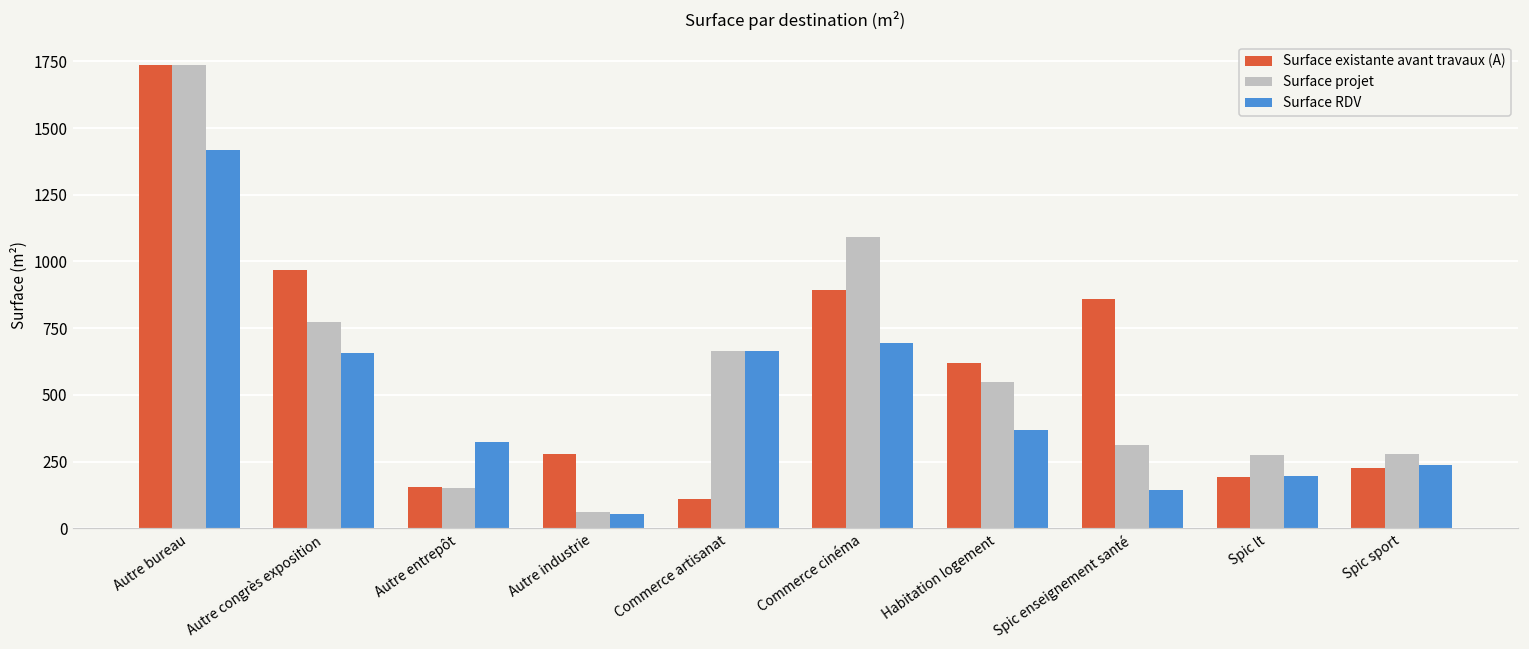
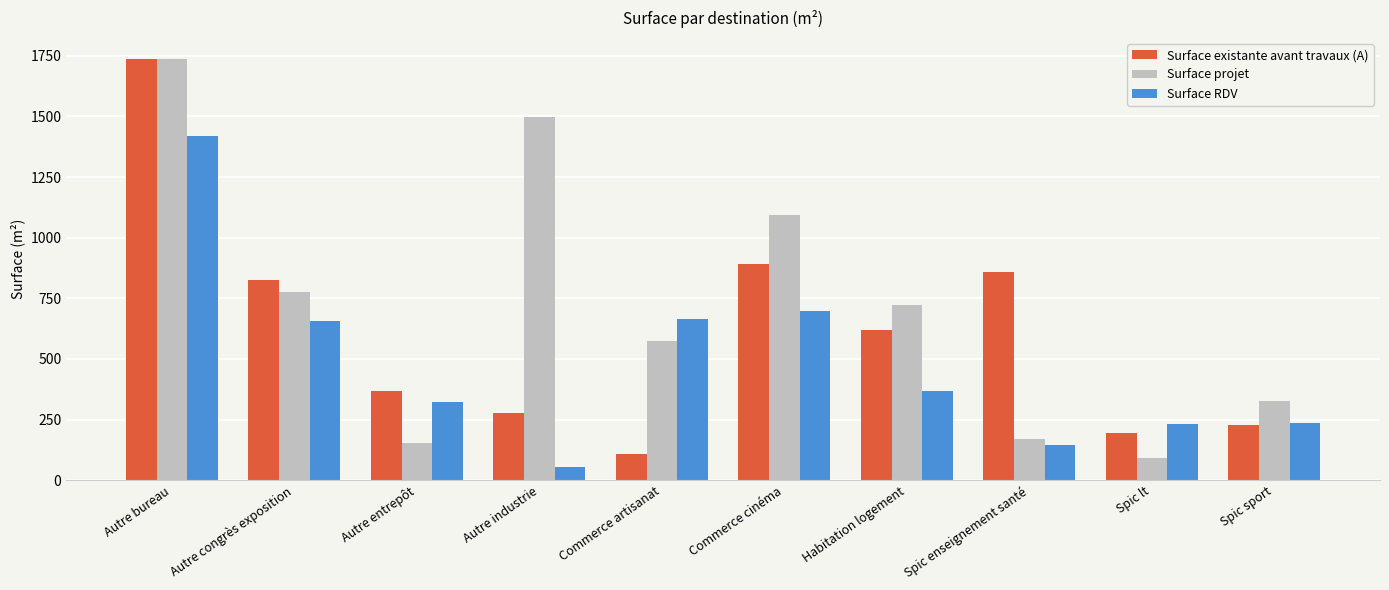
Surface existante avant travaux (A), Autre congrès exposition: 970 -> 830
Surface existante avant travaux (A), Autre entrepôt: 150 -> 370
Surface projet, Autre industrie: 60 -> 1500
Surface projet, Commerce artisanat: 670 -> 570
Surface projet, Habitation logement: 550 -> 720
Surface projet, Spic enseignement santé: 310 -> 170
Surface projet, Spic lt: 270 -> 90
Surface RDV, Spic lt: 200 -> 230
Surface projet, Spic sport: 280 -> 330
